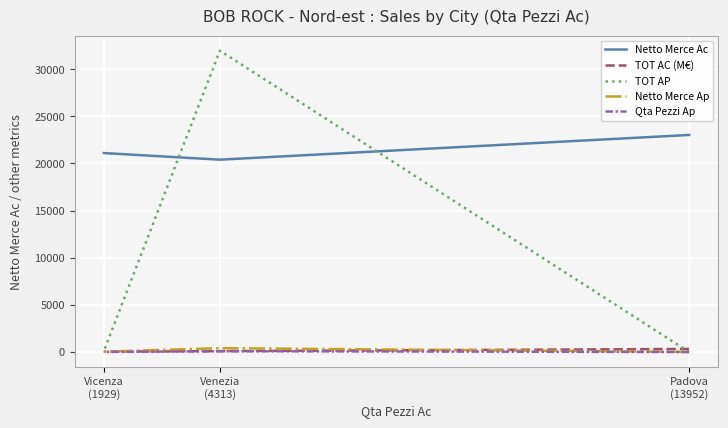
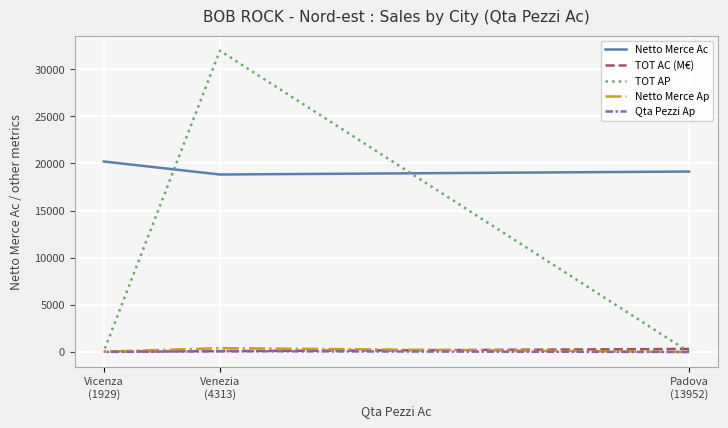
Netto Merce Ac, Vicenza (1929): 21000 -> 20000
Netto Merce Ac, Venezia (4313): 20000 -> 19000
Netto Merce Ac, Padova (13952): 23000 -> 19000
